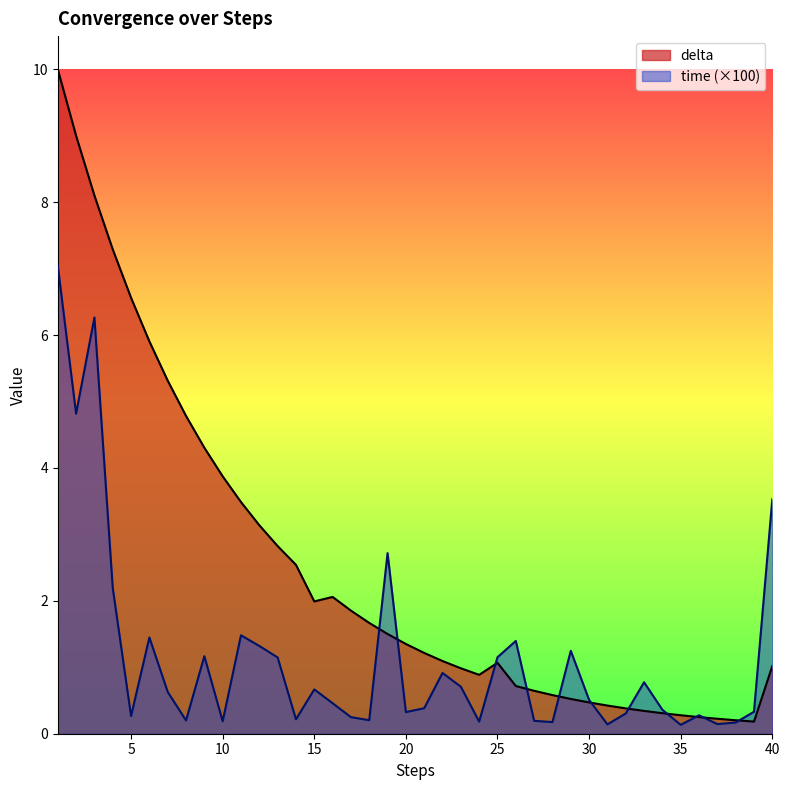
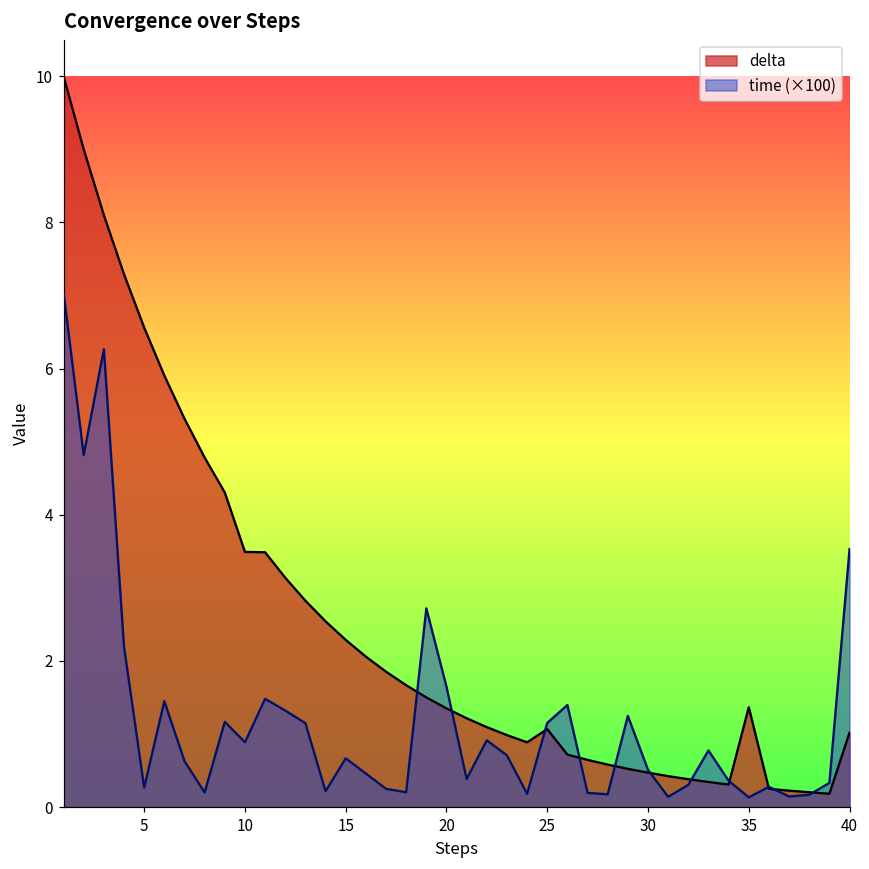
delta, 10: 3.9 -> 3.5
time (×100), 10: 0.2 -> 0.9
delta, 15: 2.0 -> 2.3
time (×100), 20: 0.3 -> 1.6
delta, 35: 0.3 -> 1.4
